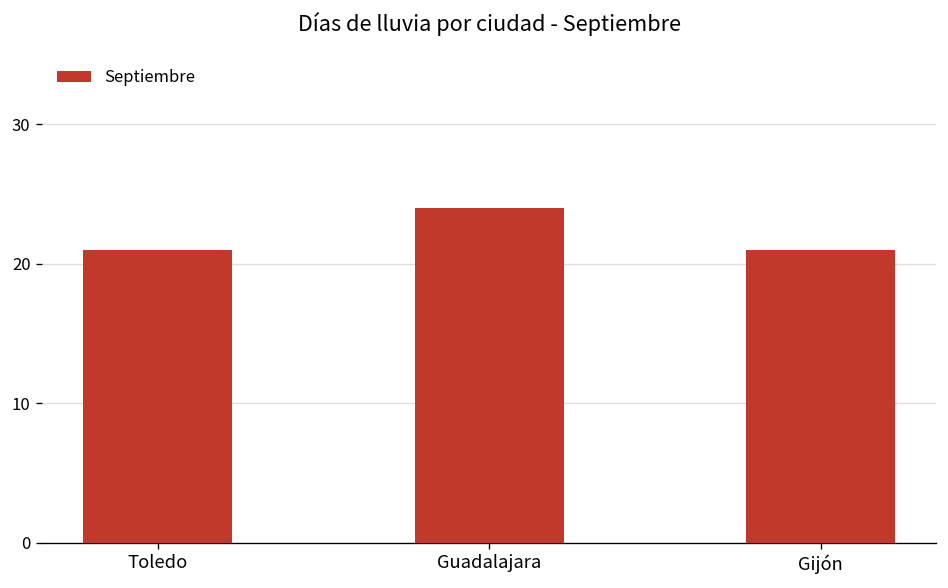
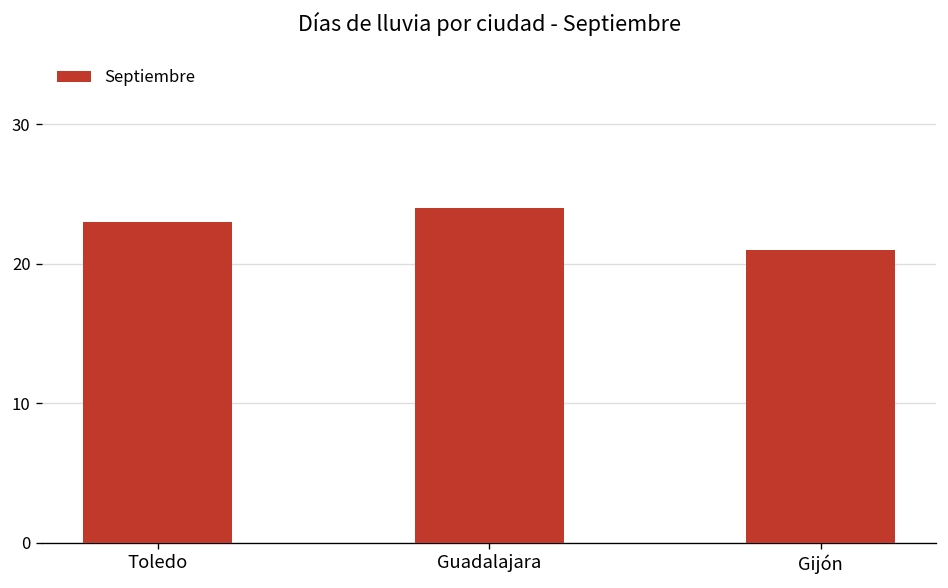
Toledo: 21 -> 23
